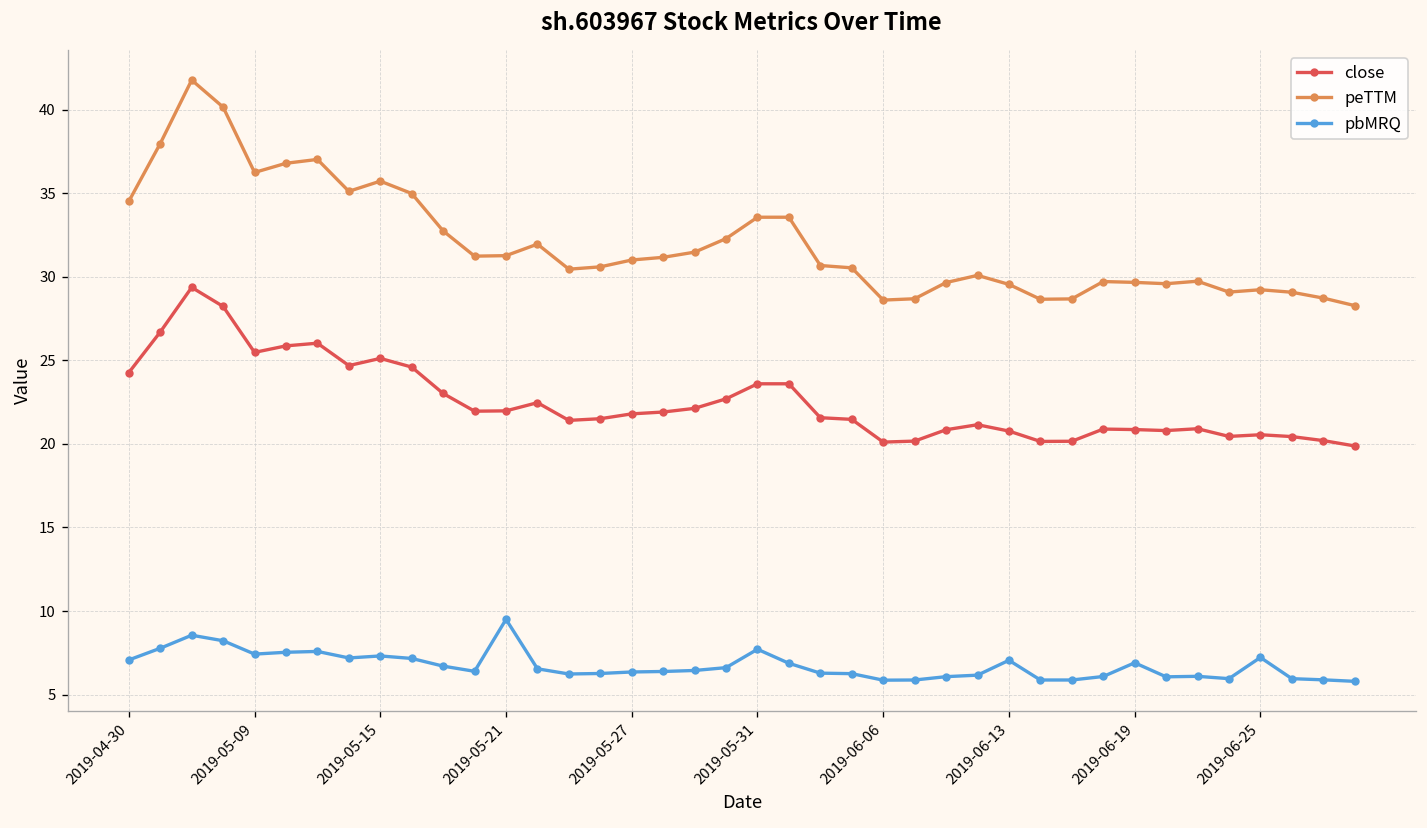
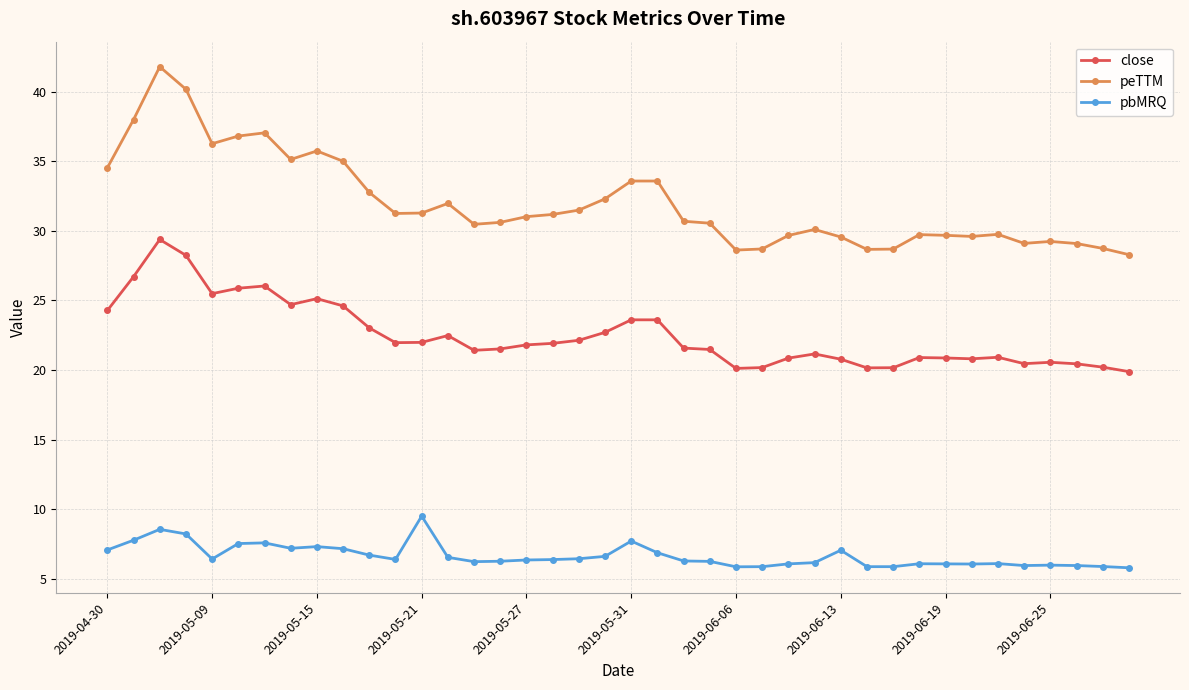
pbMRQ, 2019-05-09: 7.4 -> 6.4
pbMRQ, 2019-06-19: 6.9 -> 6.1
pbMRQ, 2019-06-25: 7.2 -> 6.0
